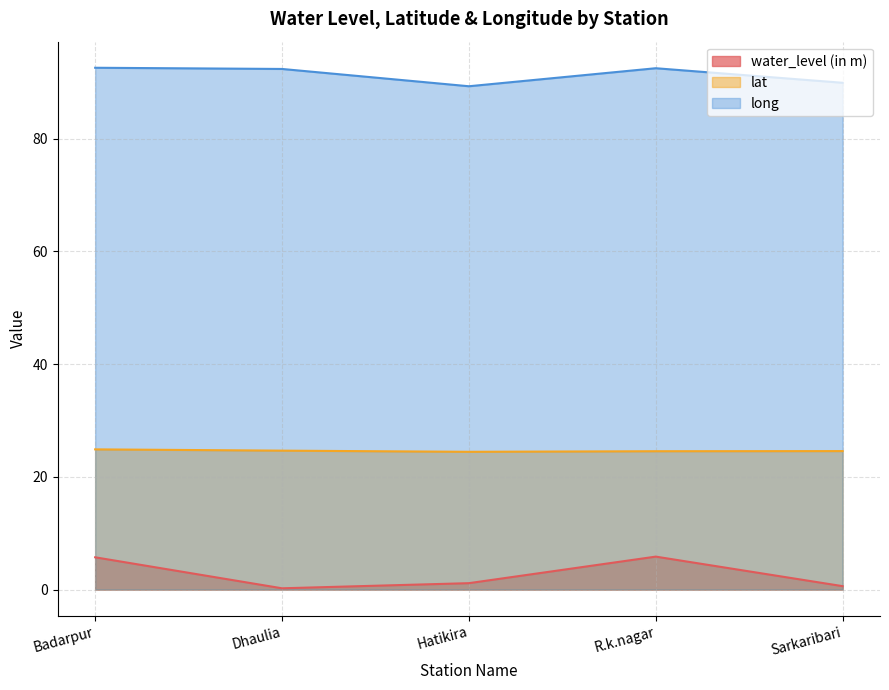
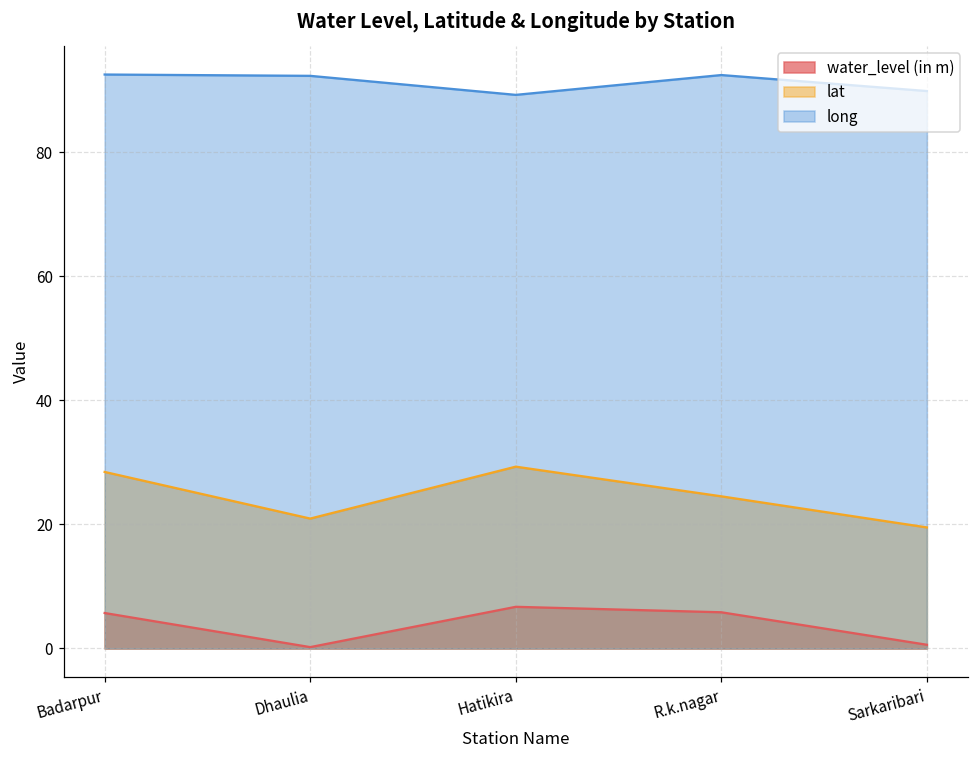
lat, Badarpur: 25 -> 28
lat, Dhaulia: 25 -> 21
water_level (in m), Hatikira: 1 -> 7
lat, Hatikira: 24 -> 29
lat, Sarkaribari: 25 -> 20
